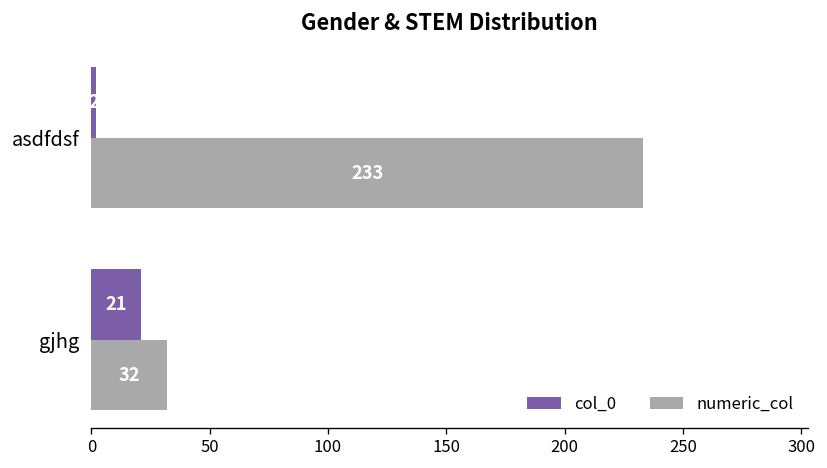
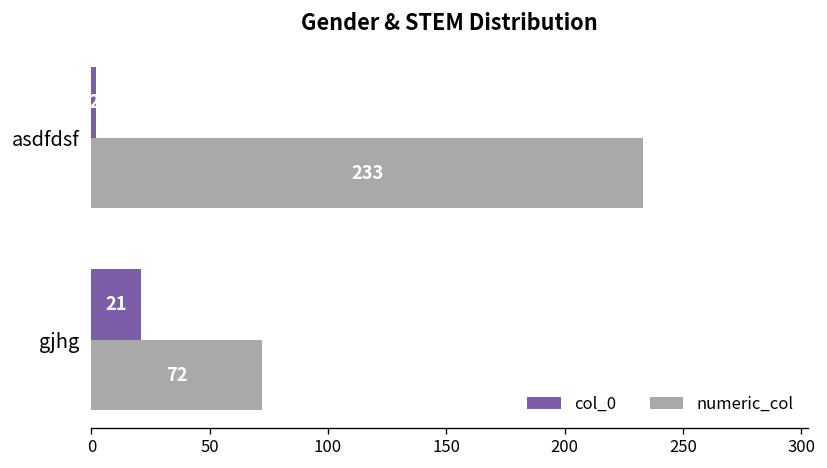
numeric_col, gjhg: 32 -> 72
